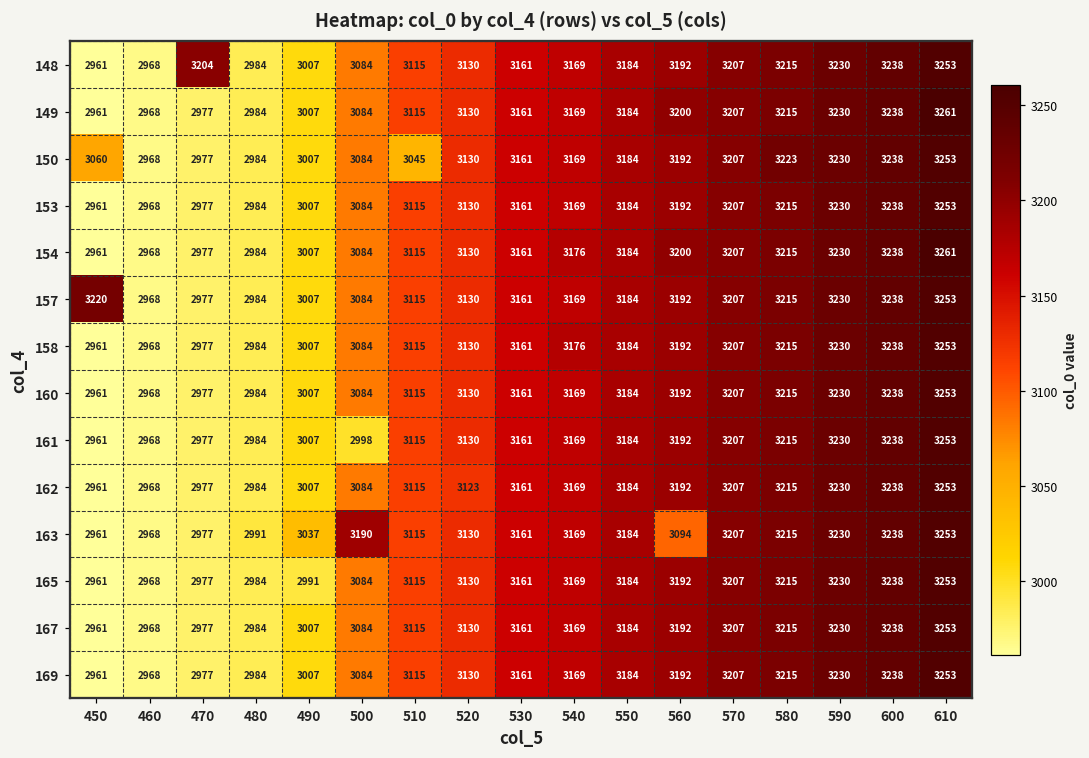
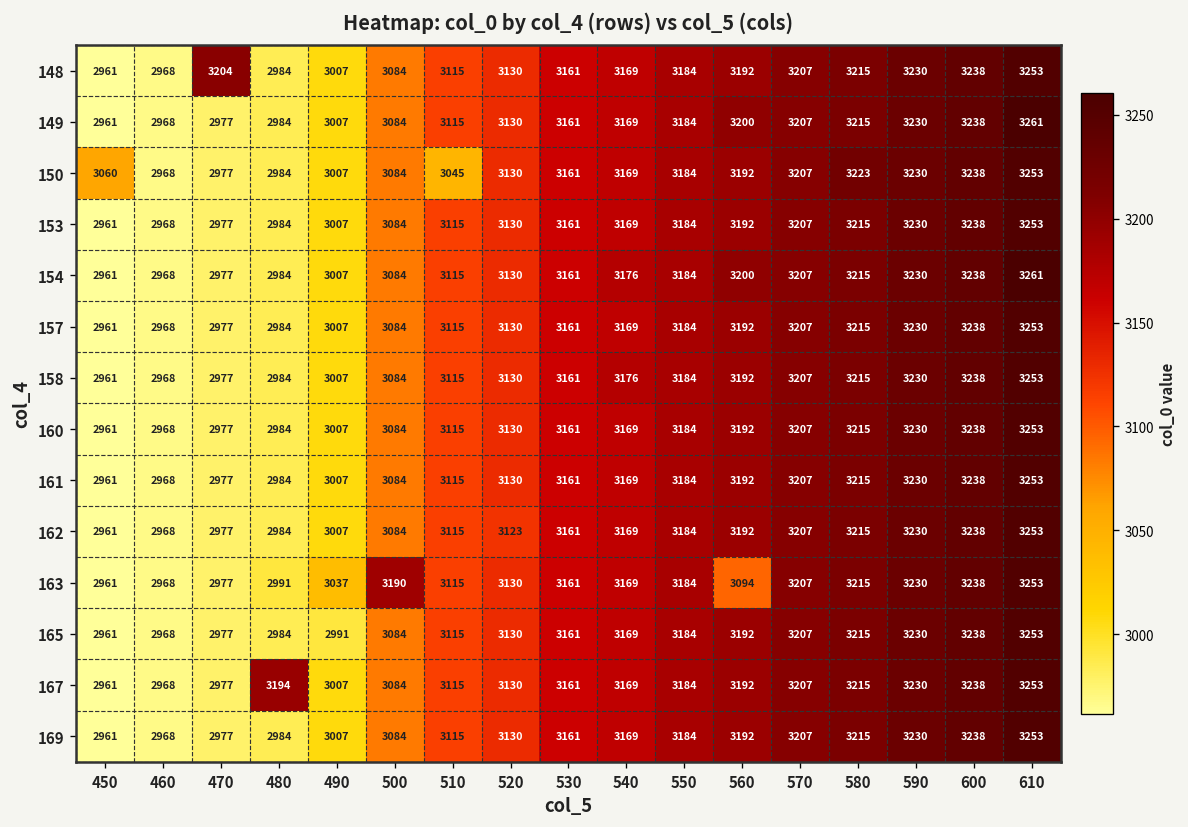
157, 450: 3220 -> 2961
161, 500: 2998 -> 3084
167, 480: 2984 -> 3194
